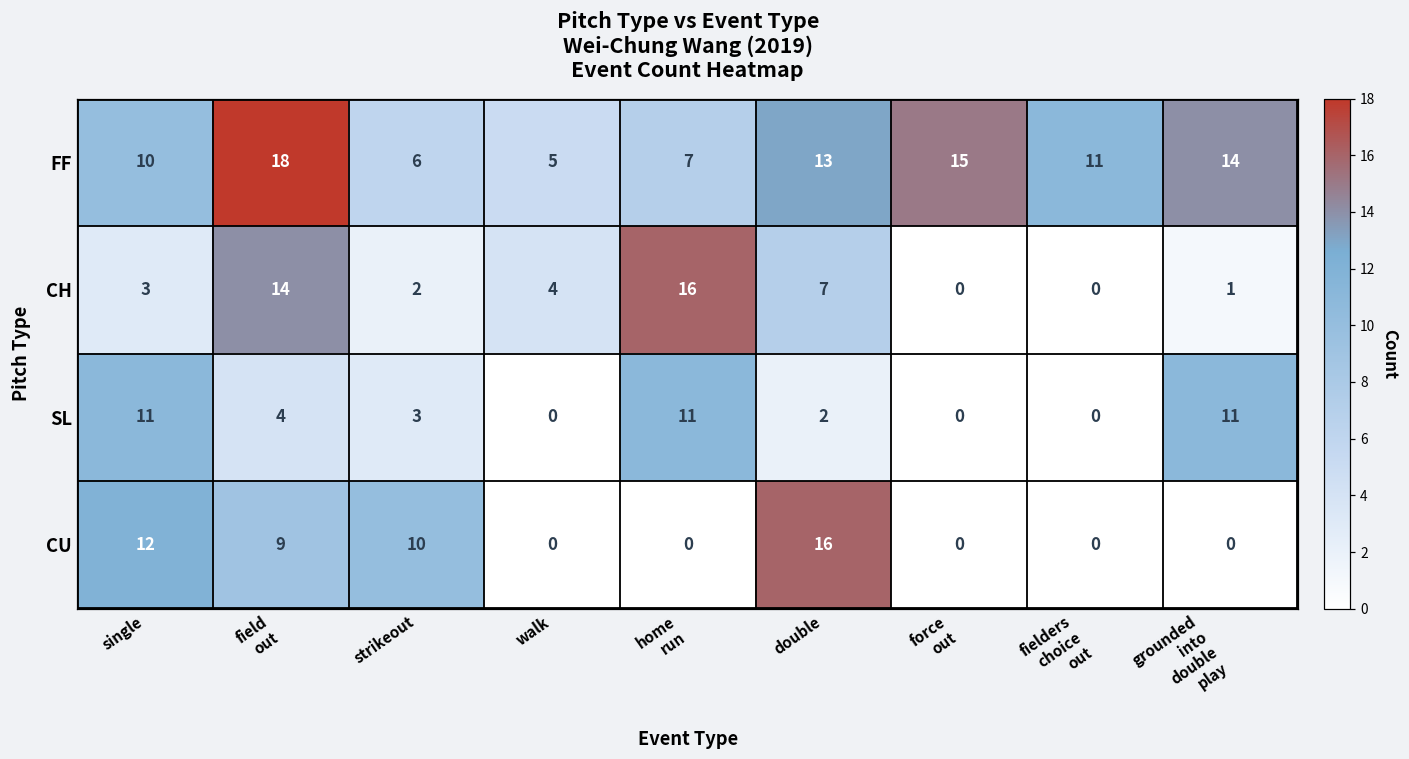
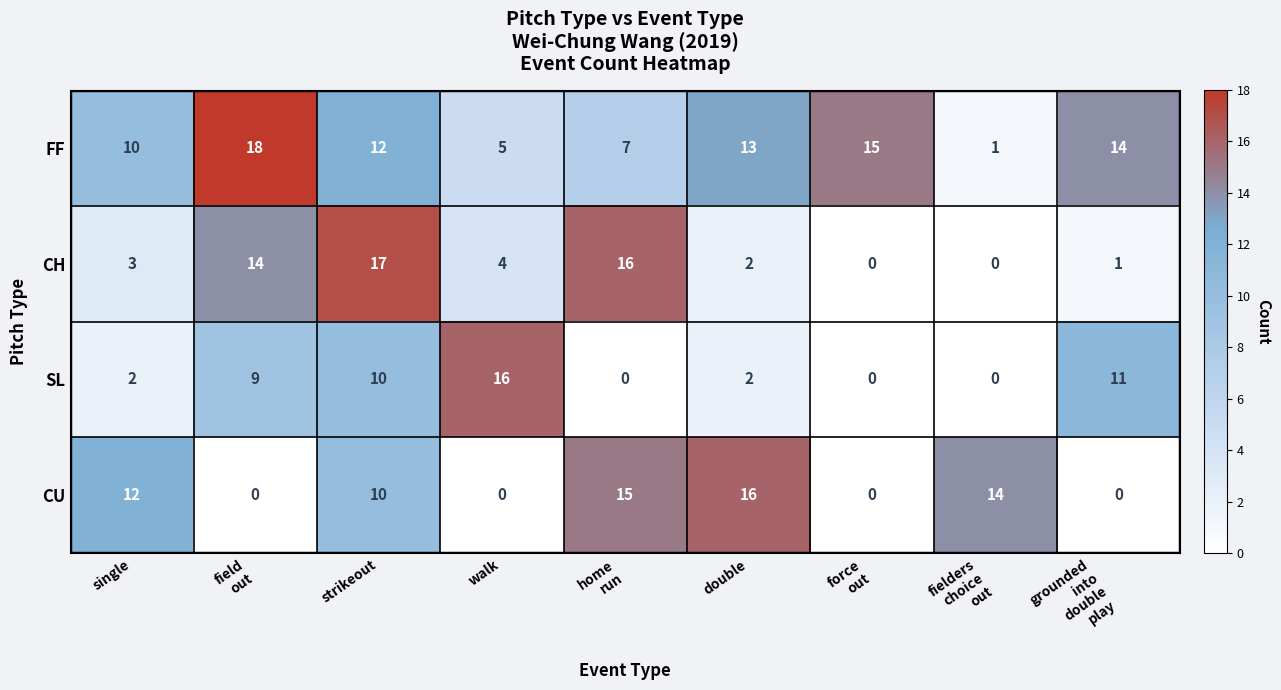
FF, strikeout: 6 -> 12
FF, fielders choice out: 11 -> 1
CH, strikeout: 2 -> 17
CH, double: 7 -> 2
SL, single: 11 -> 2
SL, field out: 4 -> 9
SL, strikeout: 3 -> 10
SL, walk: 0 -> 16
SL, home run: 11 -> 0
CU, field out: 9 -> 0
CU, home run: 0 -> 15
CU, fielders choice out: 0 -> 14
